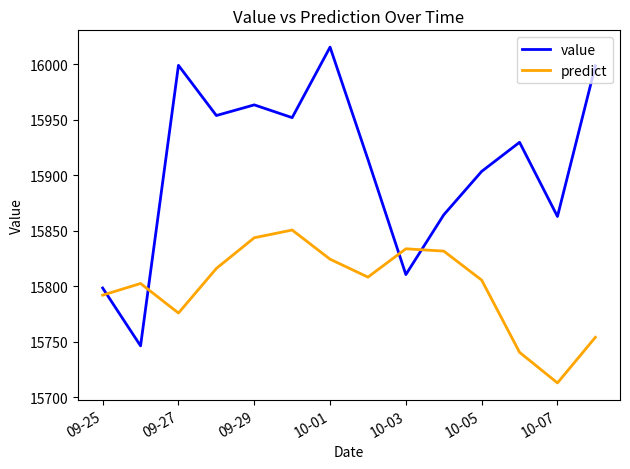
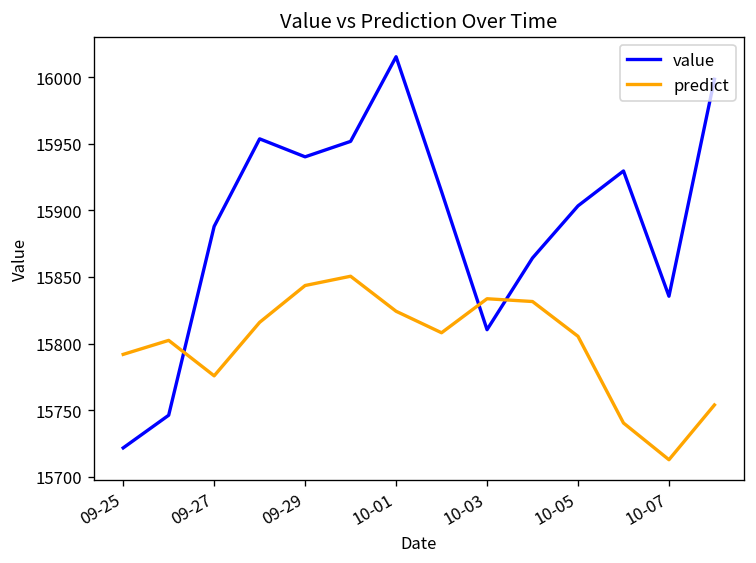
value, 09-25: 15798 -> 15722
value, 09-27: 15999 -> 15888
value, 09-29: 15963 -> 15940
value, 10-07: 15863 -> 15836
